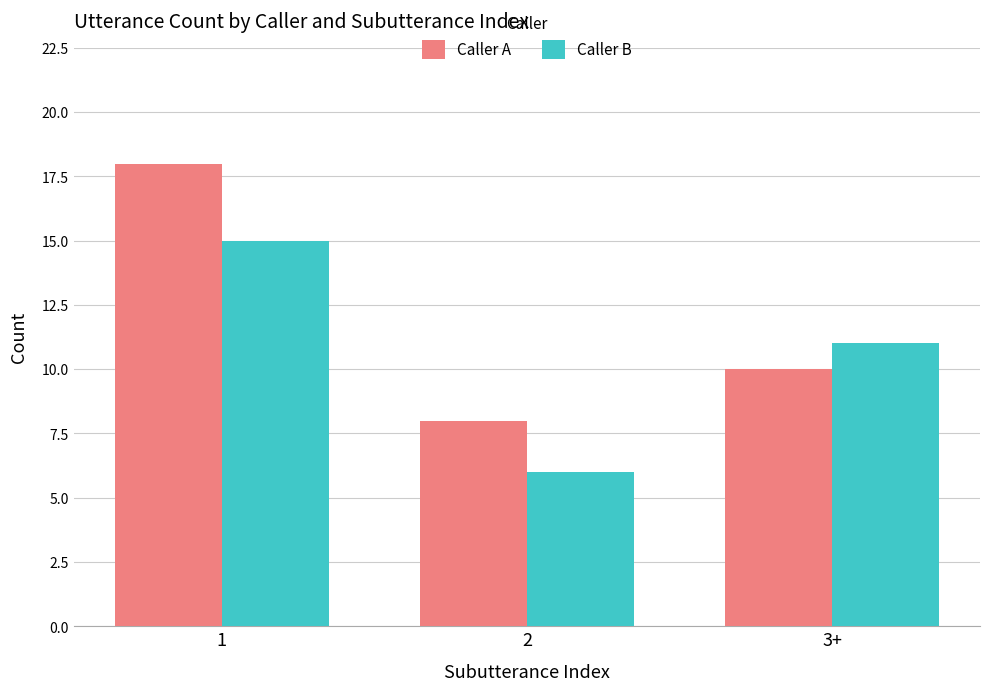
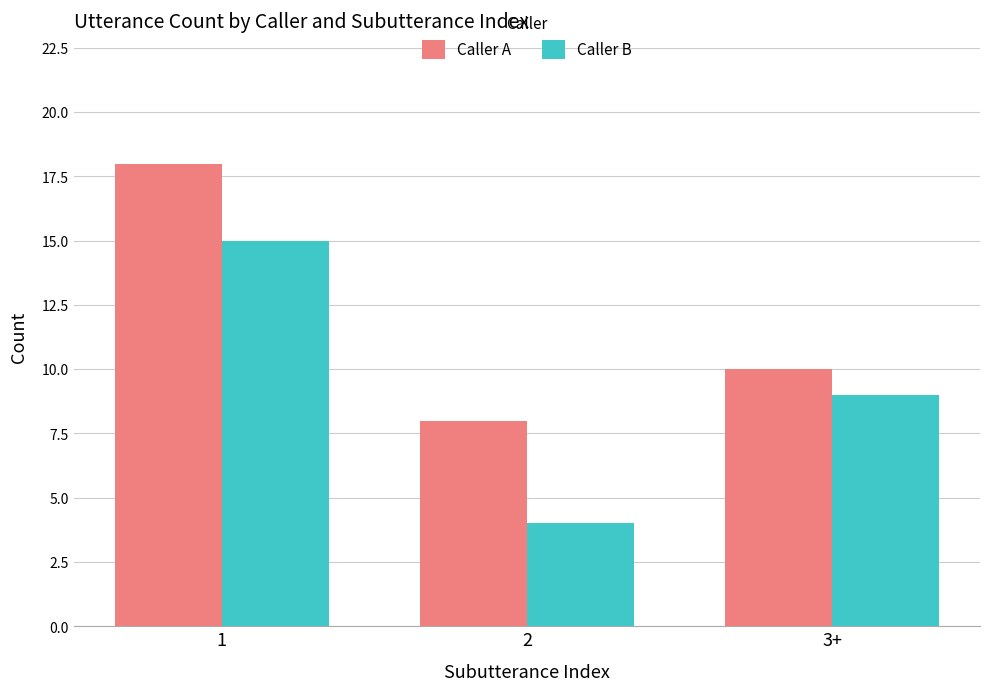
Caller B, 2: 6 -> 4
Caller B, 3+: 11 -> 9
